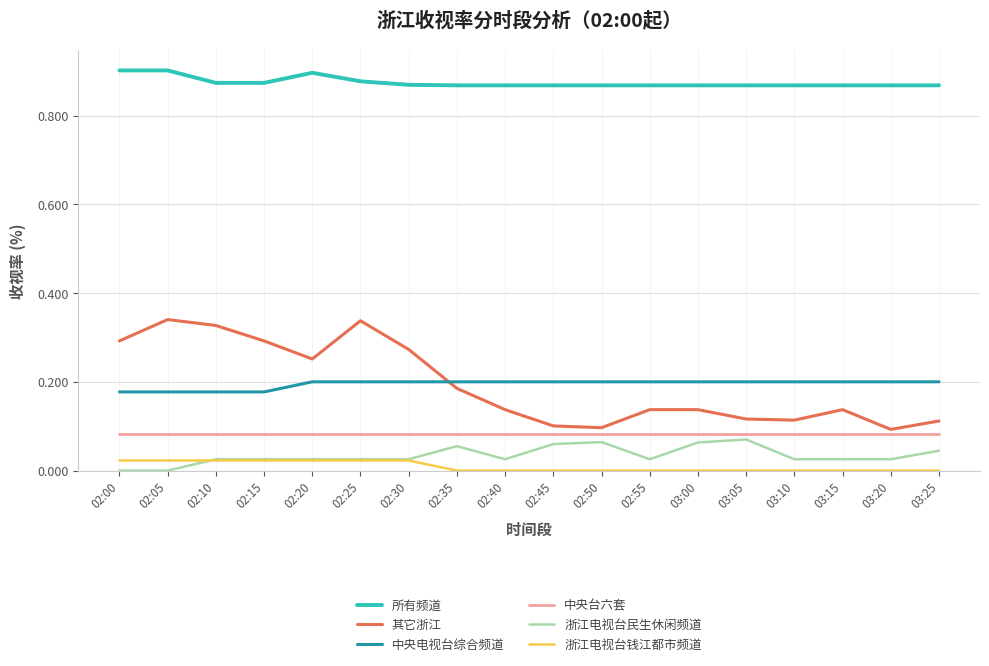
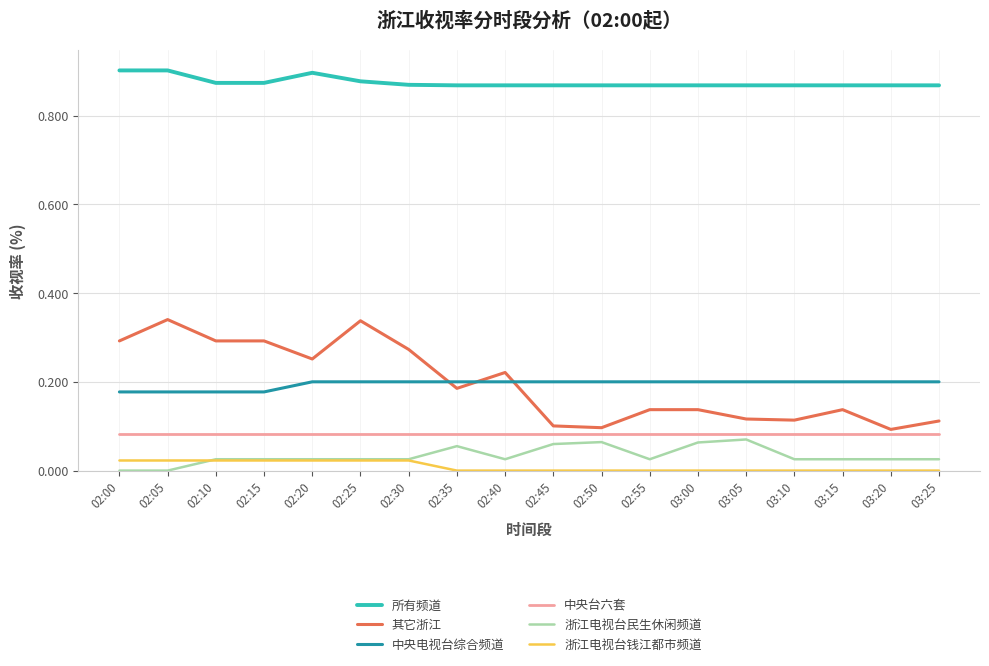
其它浙江, 02:10: 0.33 -> 0.29
其它浙江, 02:40: 0.14 -> 0.22
浙江电视台民生休闲频道, 03:25: 0.04 -> 0.03
